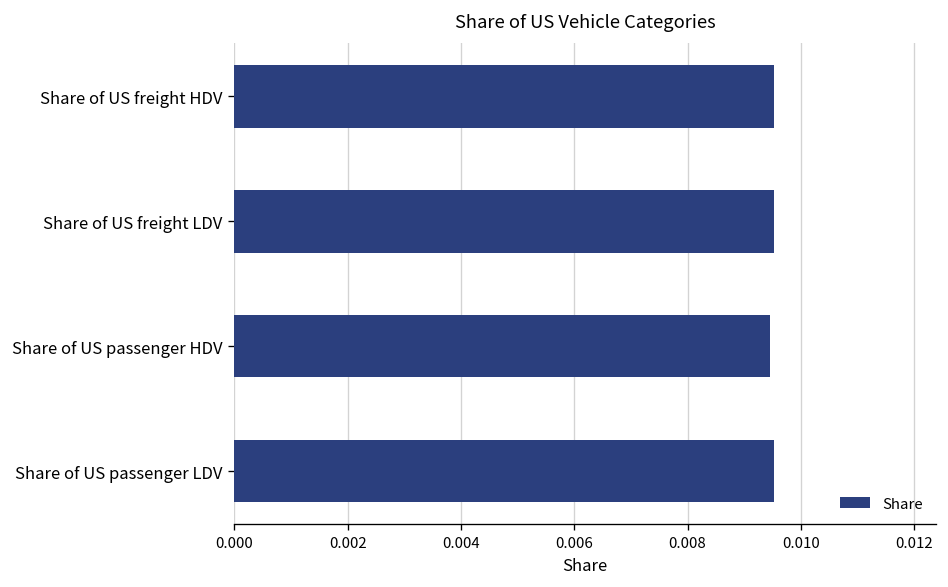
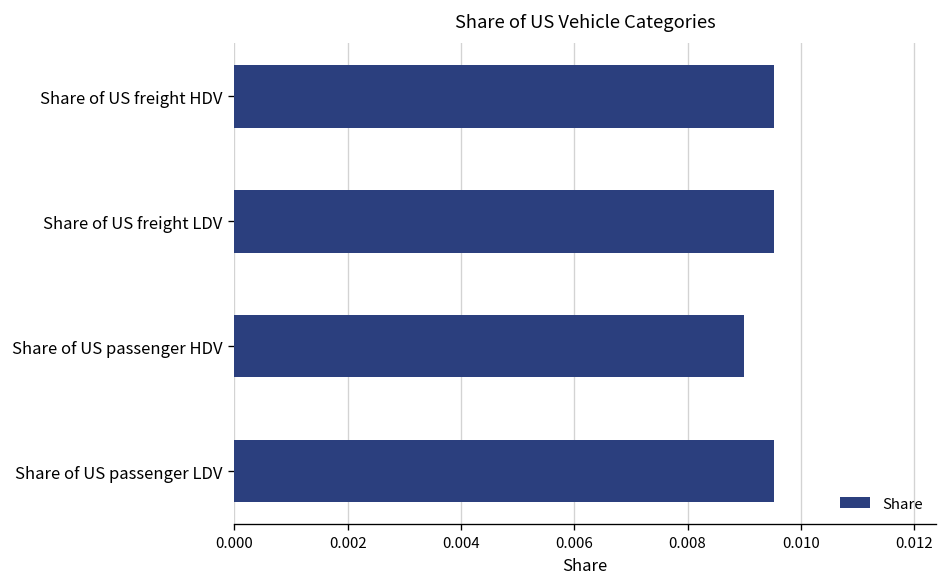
Share of US passenger HDV: 0.0095 -> 0.0090
